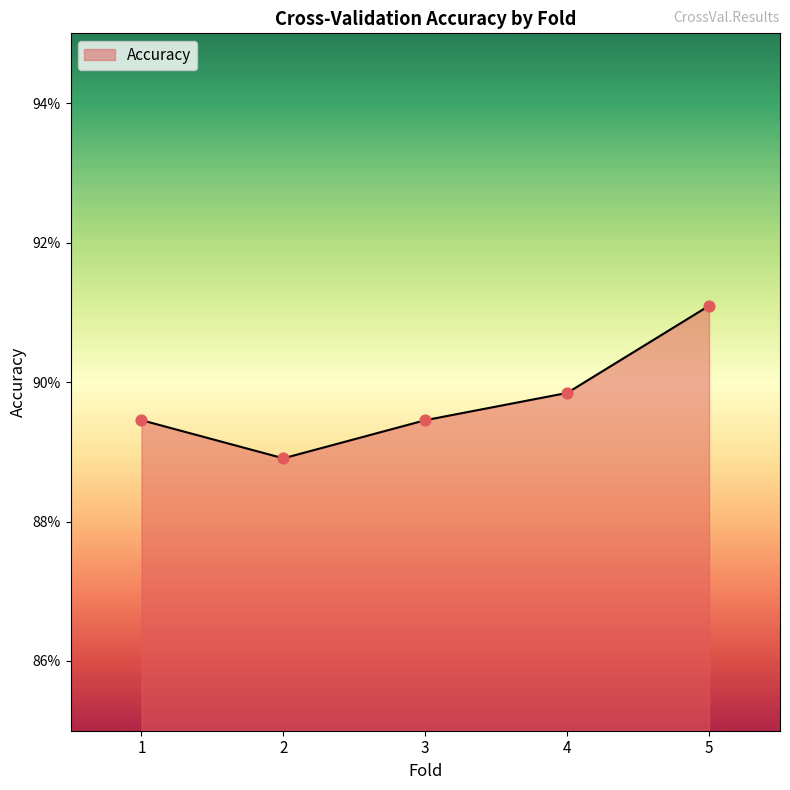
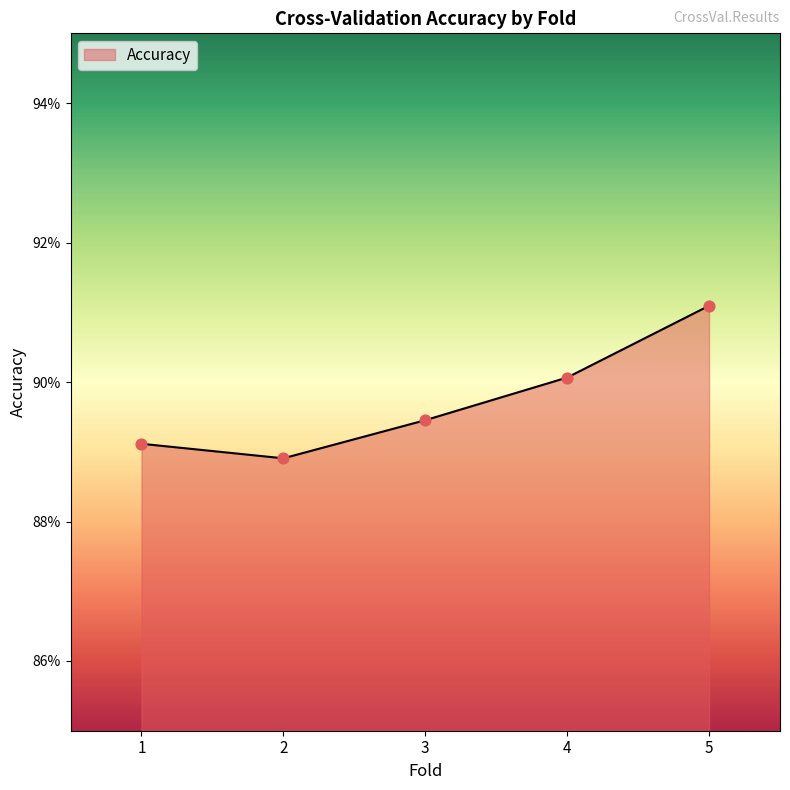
1: 89.5% -> 89.1%
4: 89.8% -> 90.1%
